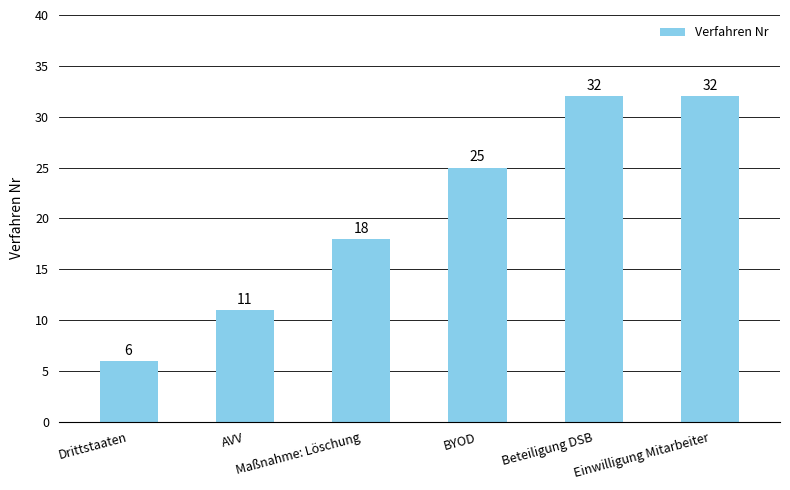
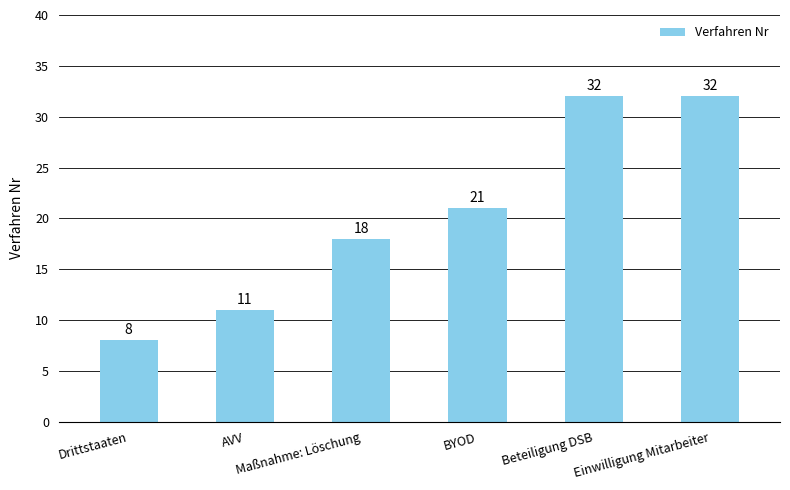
Drittstaaten: 6 -> 8
BYOD: 25 -> 21
